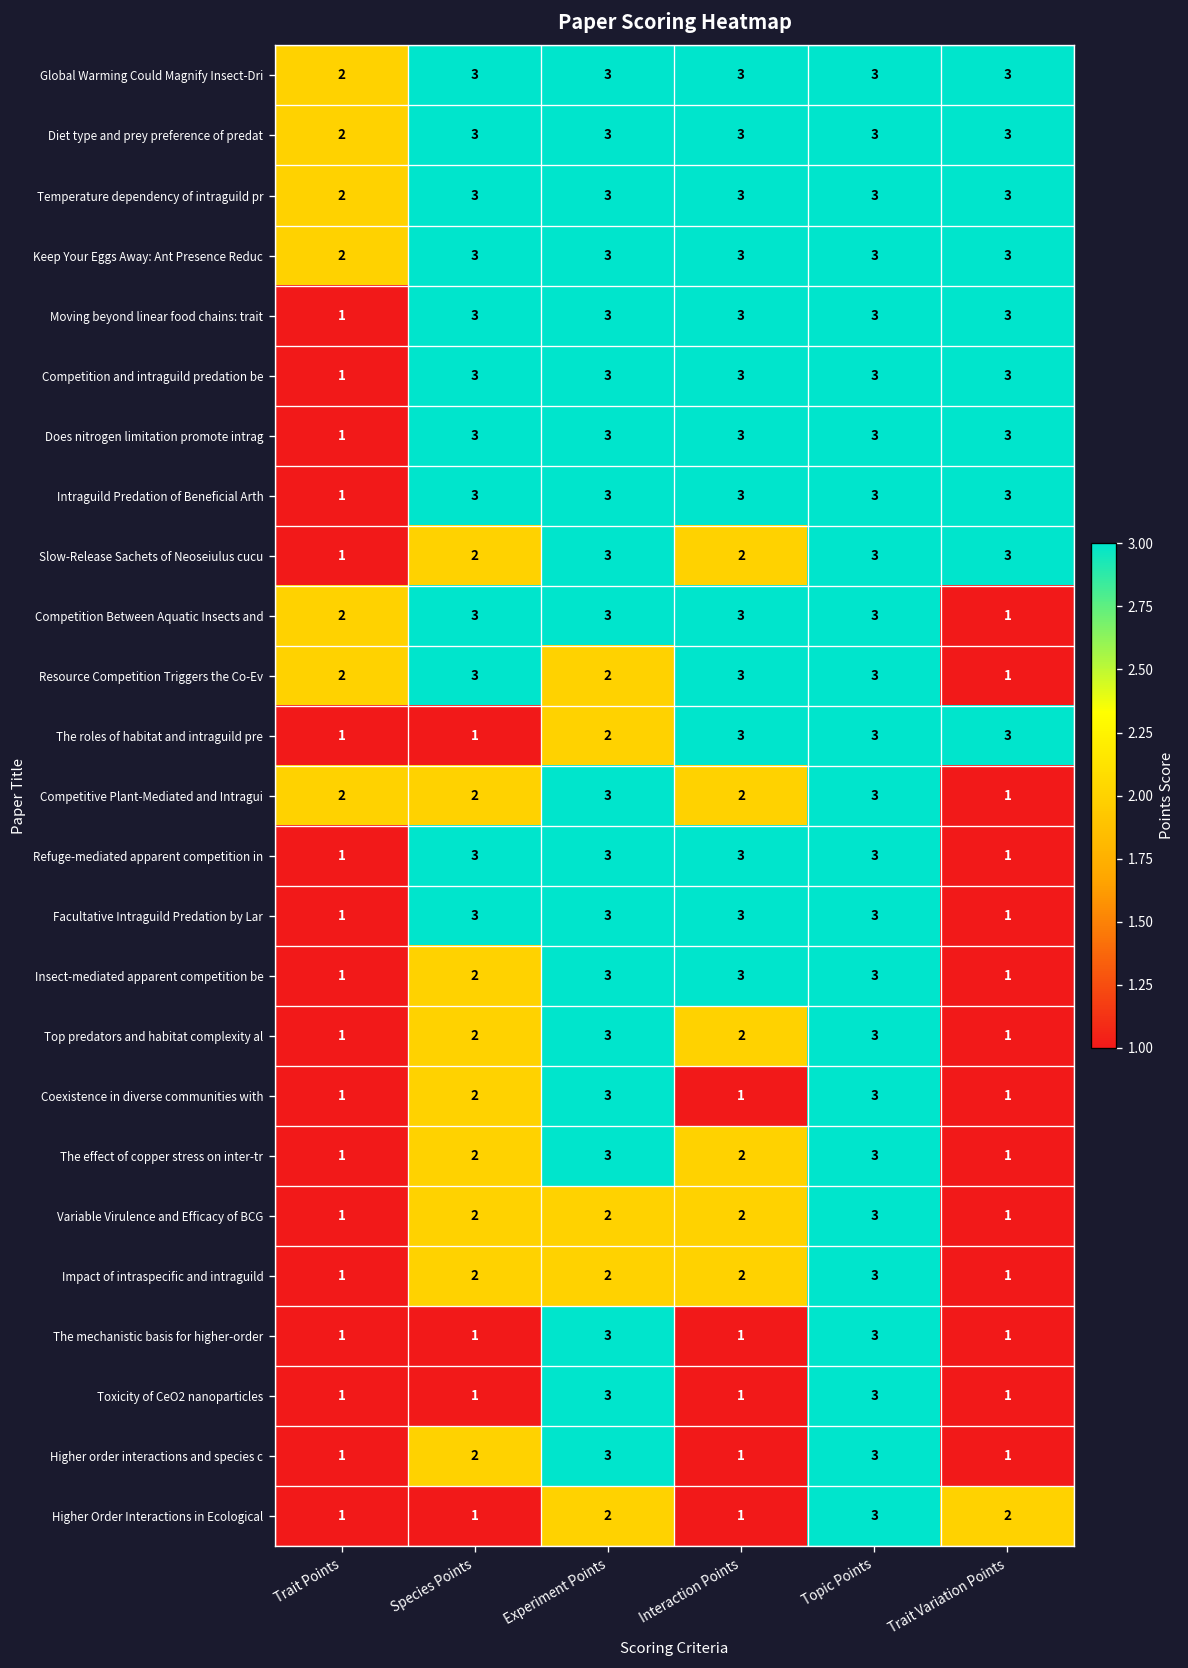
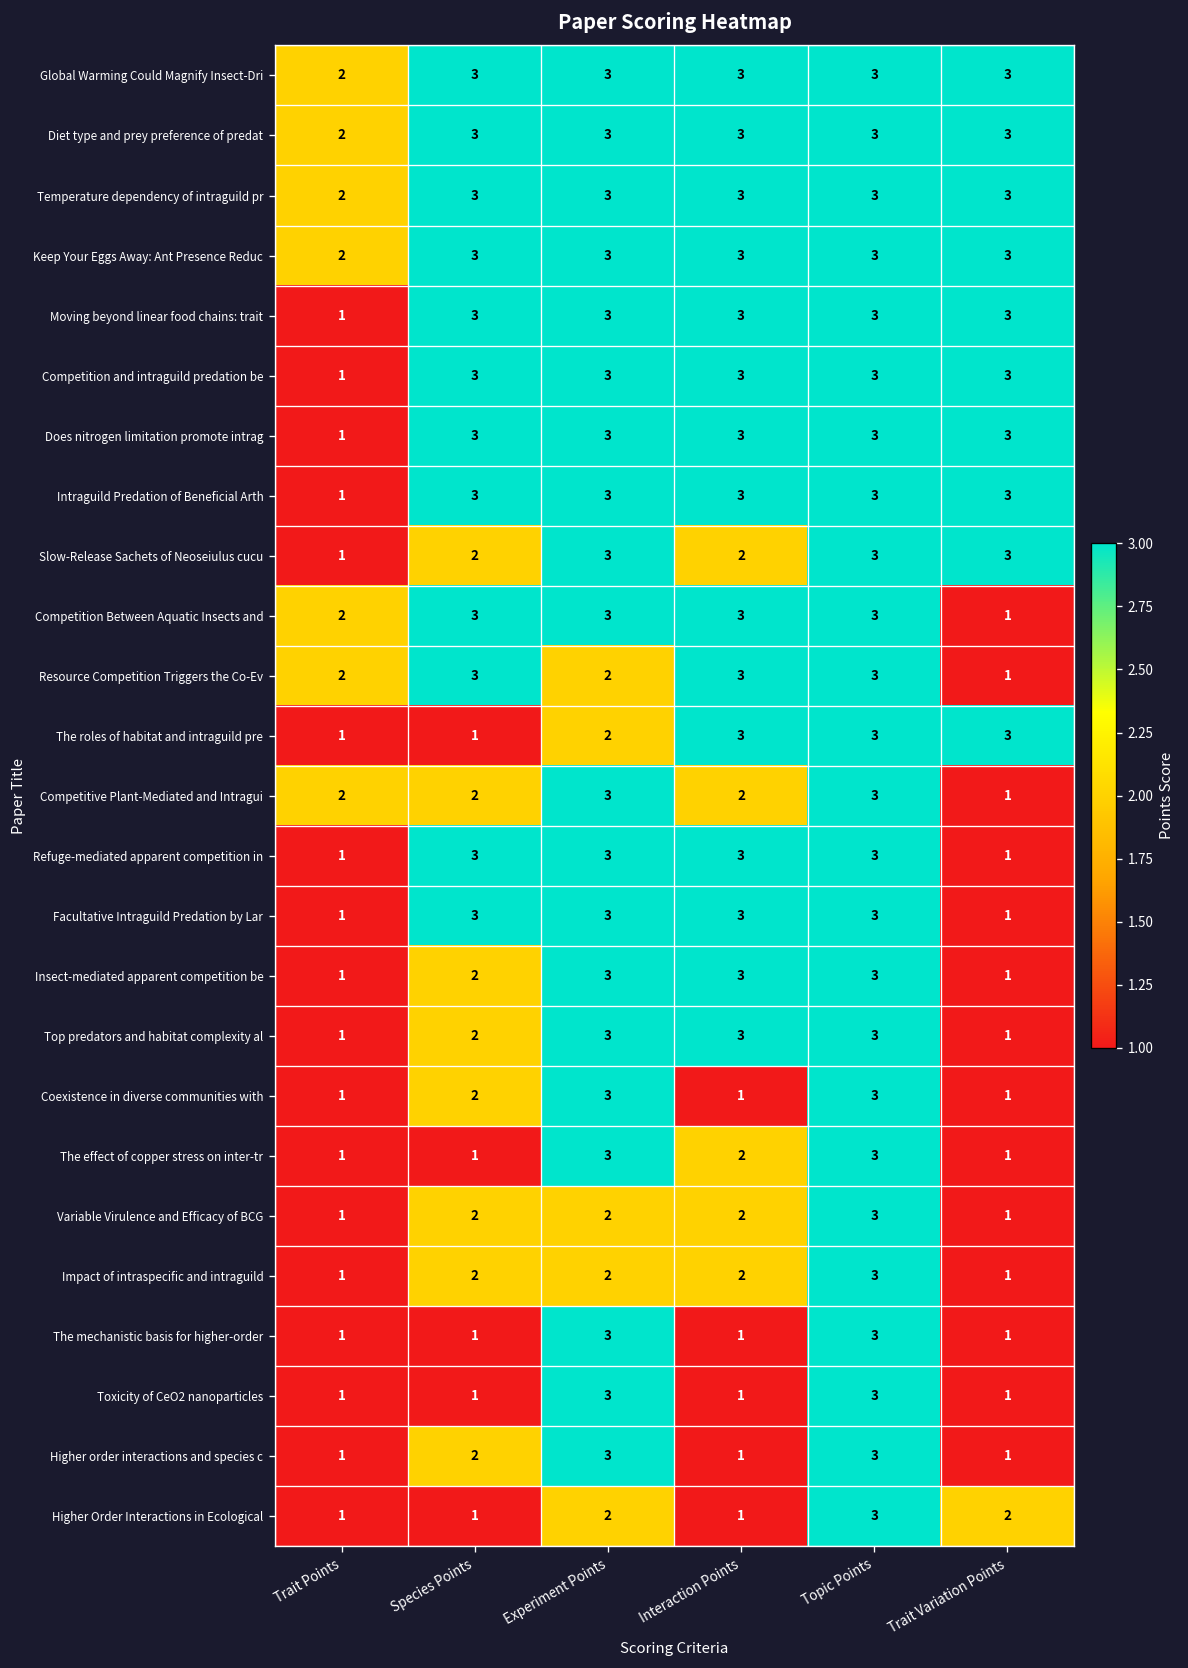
Top predators and habitat complexity al, Interaction Points: 2 -> 3
The effect of copper stress on inter-tr, Species Points: 2 -> 1
